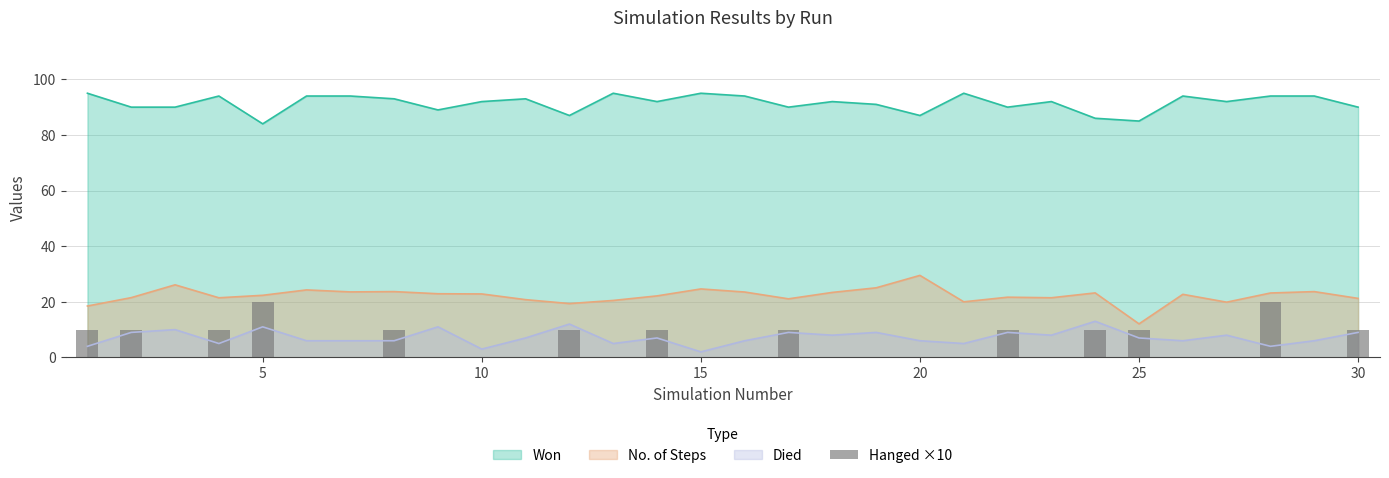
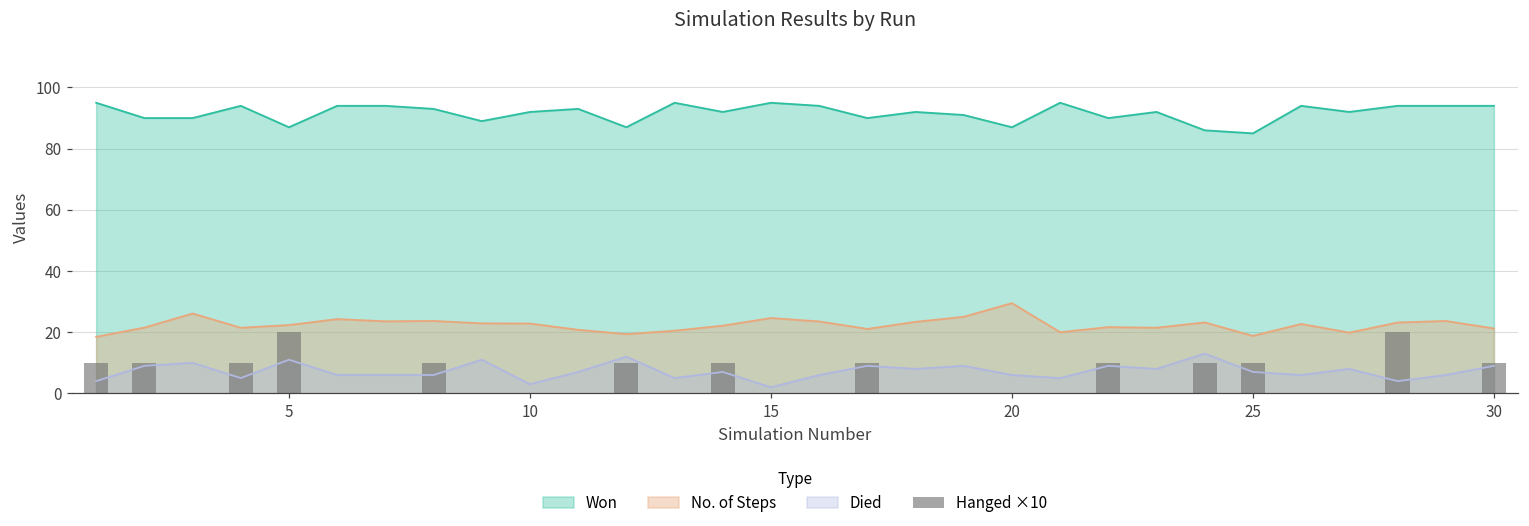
Won, 5: 84 -> 87
No. of Steps, 25: 12 -> 19
Won, 30: 90 -> 94
